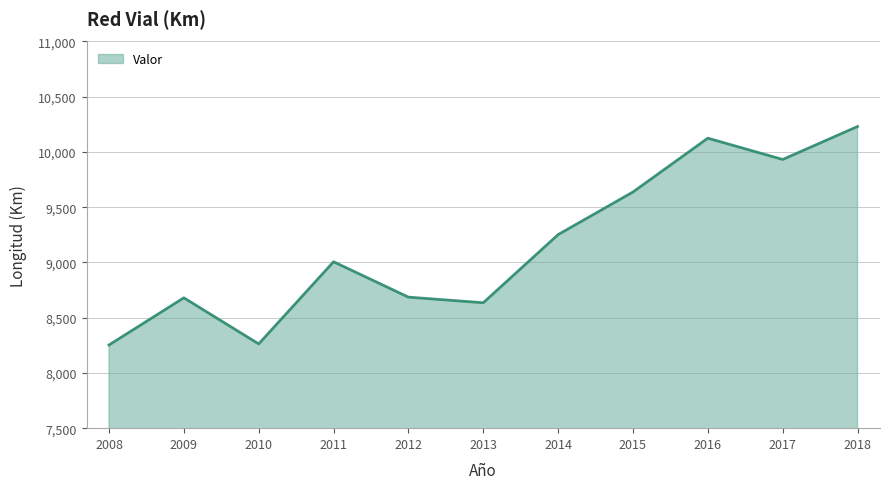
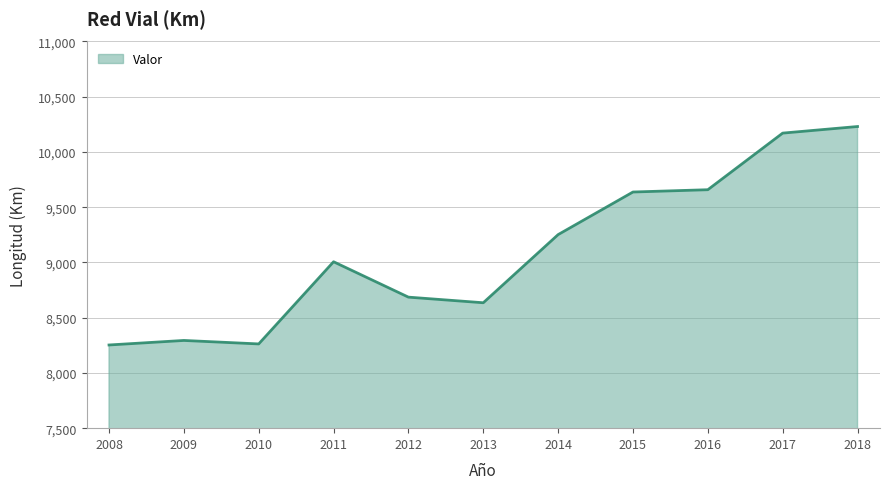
2009: 8,680 -> 8,290
2016: 10,120 -> 9,660
2017: 9,930 -> 10,170
